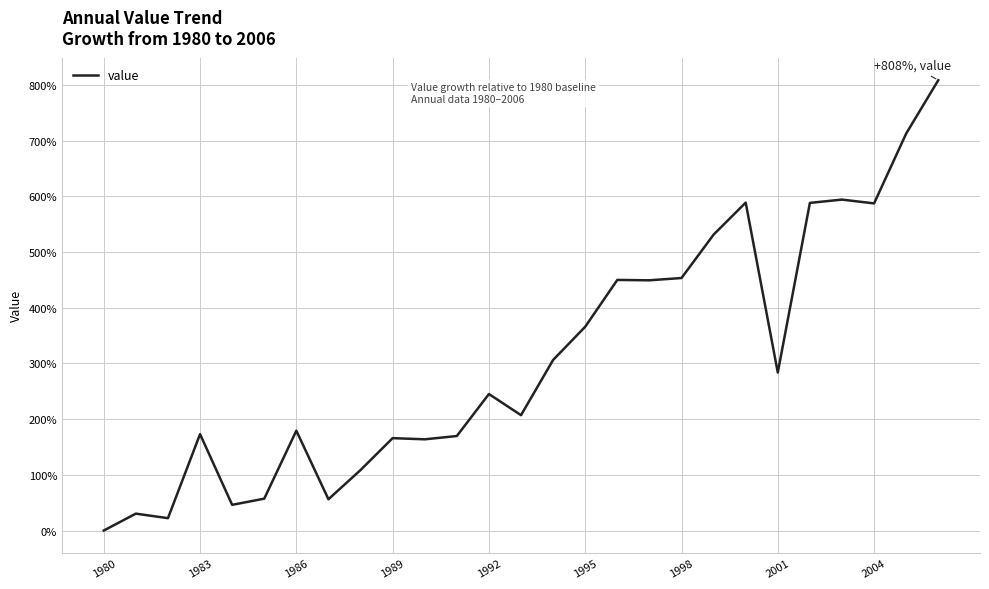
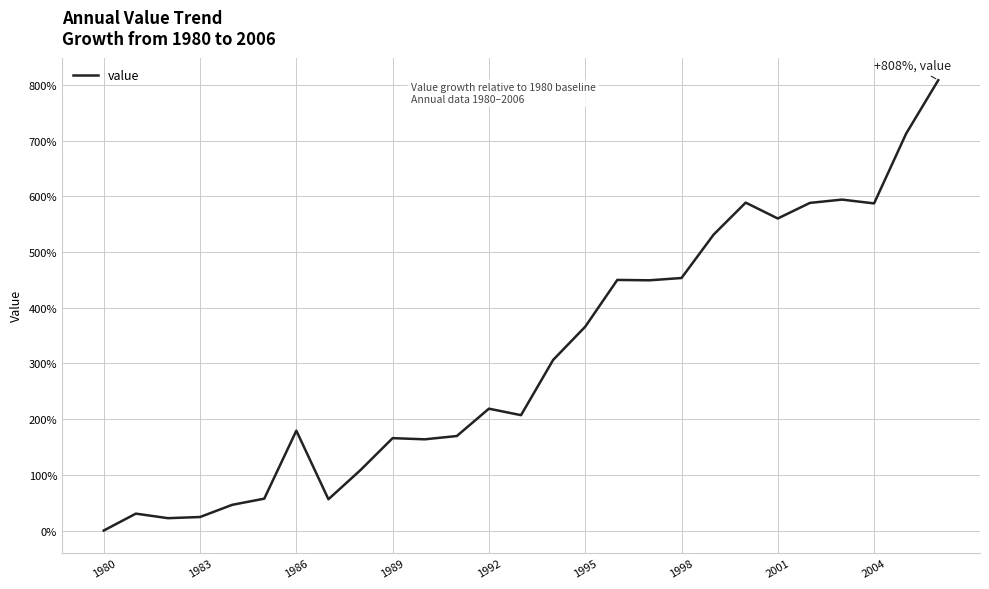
1983: 170% -> 20%
1992: 240% -> 220%
2001: 280% -> 560%
